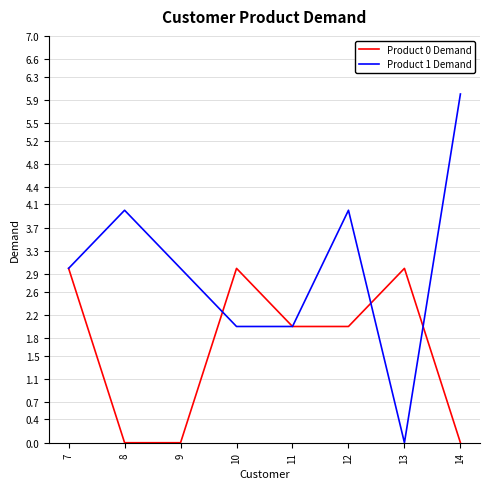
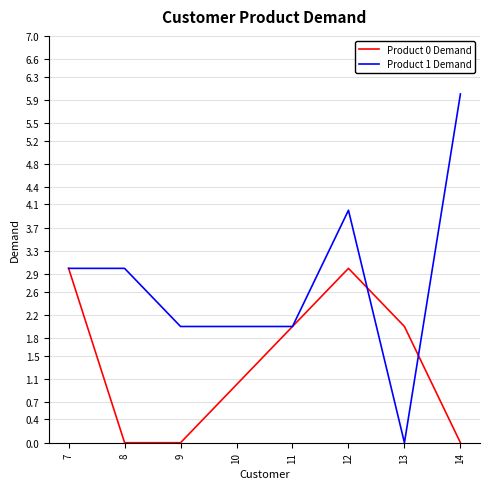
Product 1 Demand, 8: 4 -> 3
Product 1 Demand, 9: 3 -> 2
Product 0 Demand, 10: 3 -> 1
Product 0 Demand, 12: 2 -> 3
Product 0 Demand, 13: 3 -> 2
